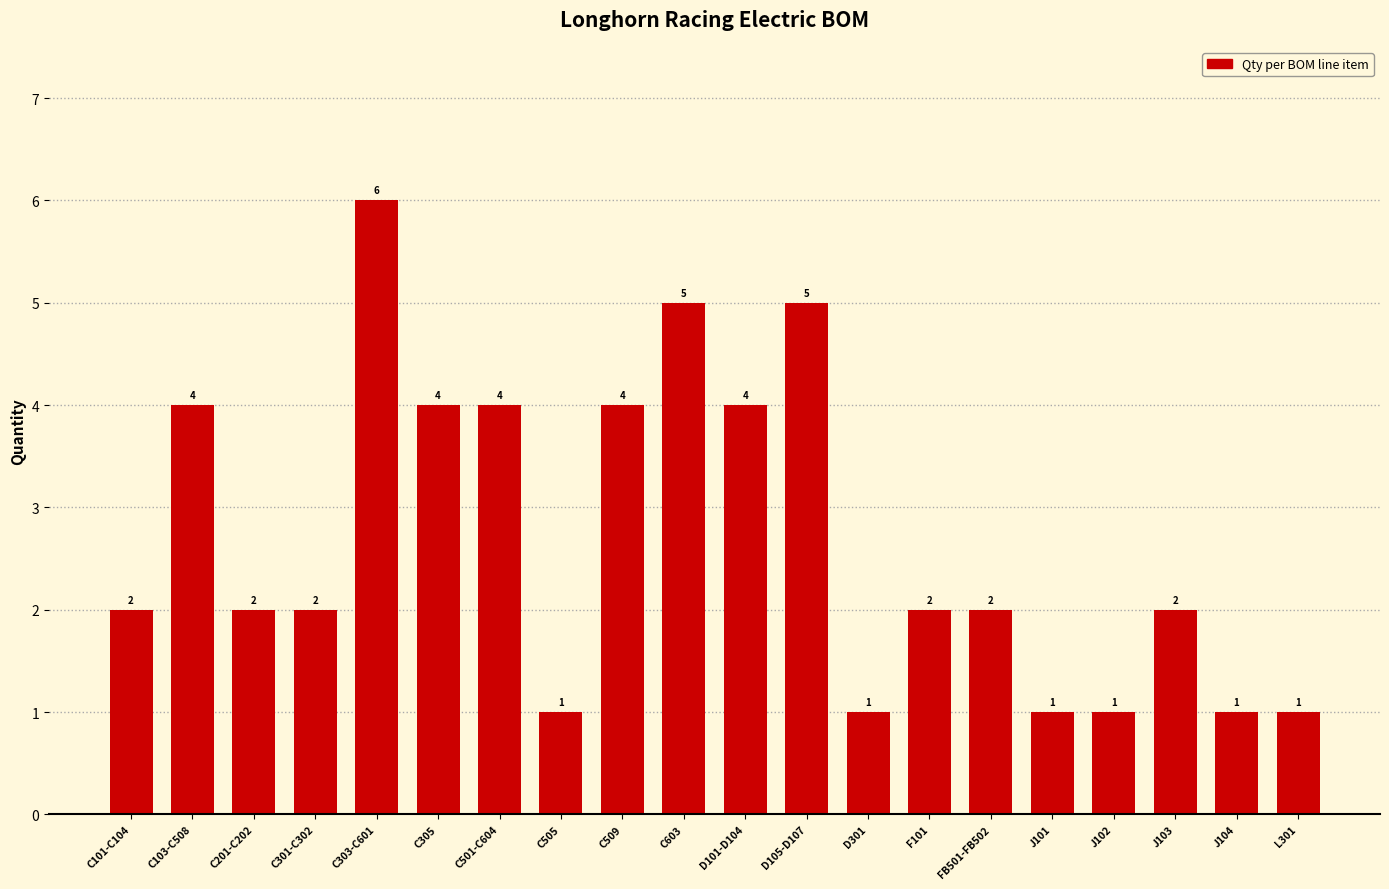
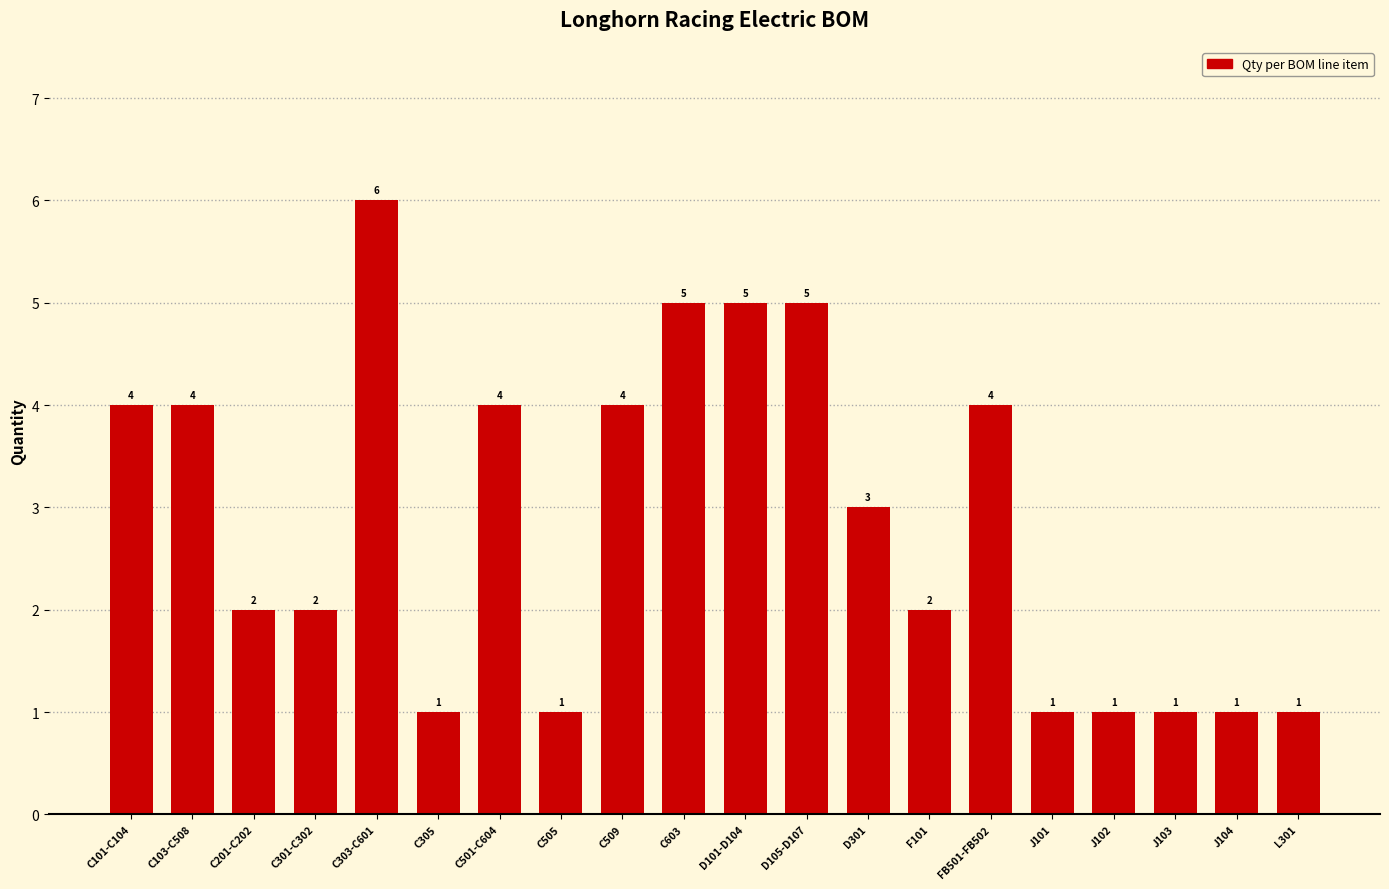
C101-C104: 2 -> 4
C305: 4 -> 1
D101-D104: 4 -> 5
D301: 1 -> 3
FB501-FB502: 2 -> 4
J103: 2 -> 1
